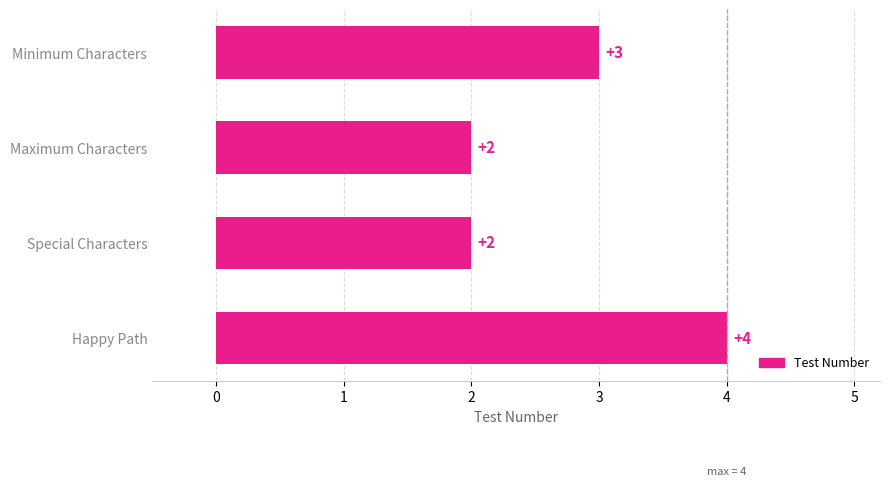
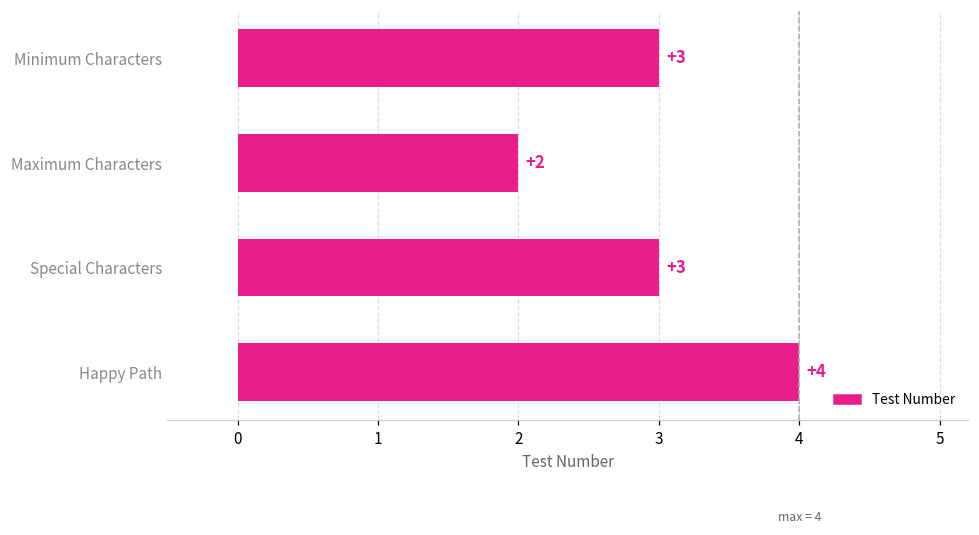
Special Characters: +2 -> +3
